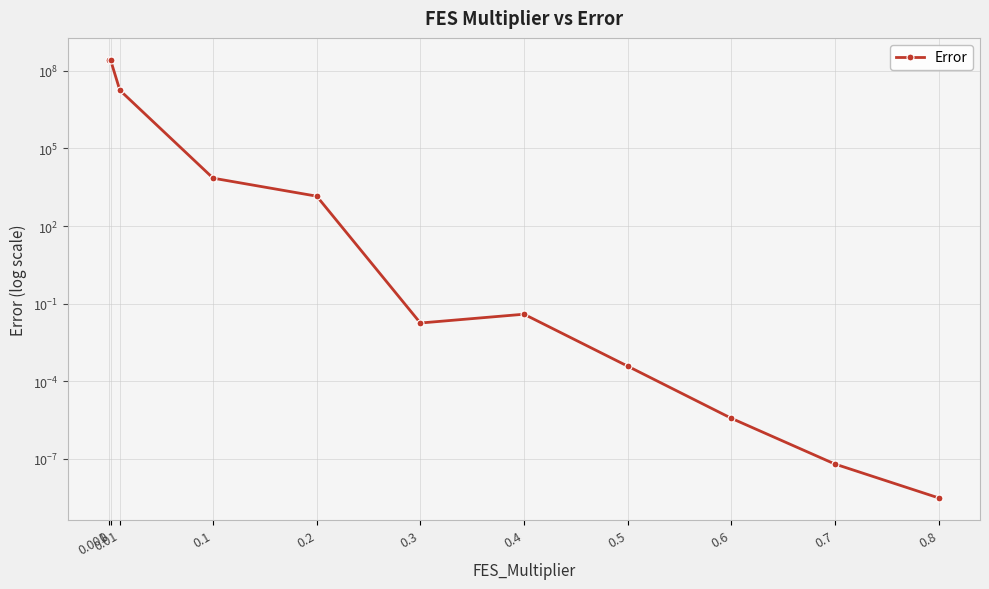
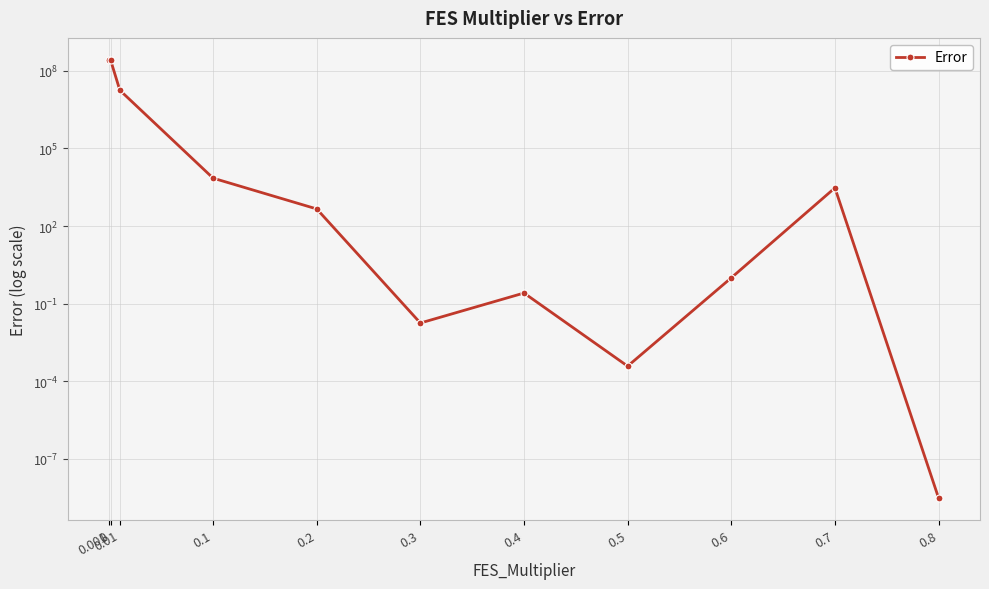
0.2: 1000 -> 500
0.4: 0.04 -> 0.3
0.6: 0 -> 1
0.7: 0 -> 3000
